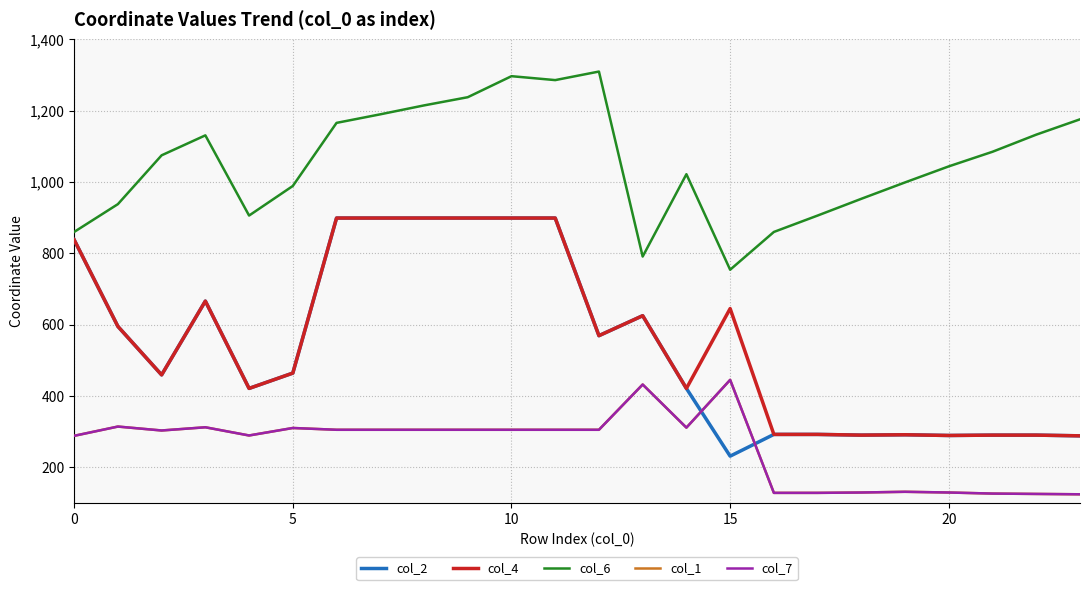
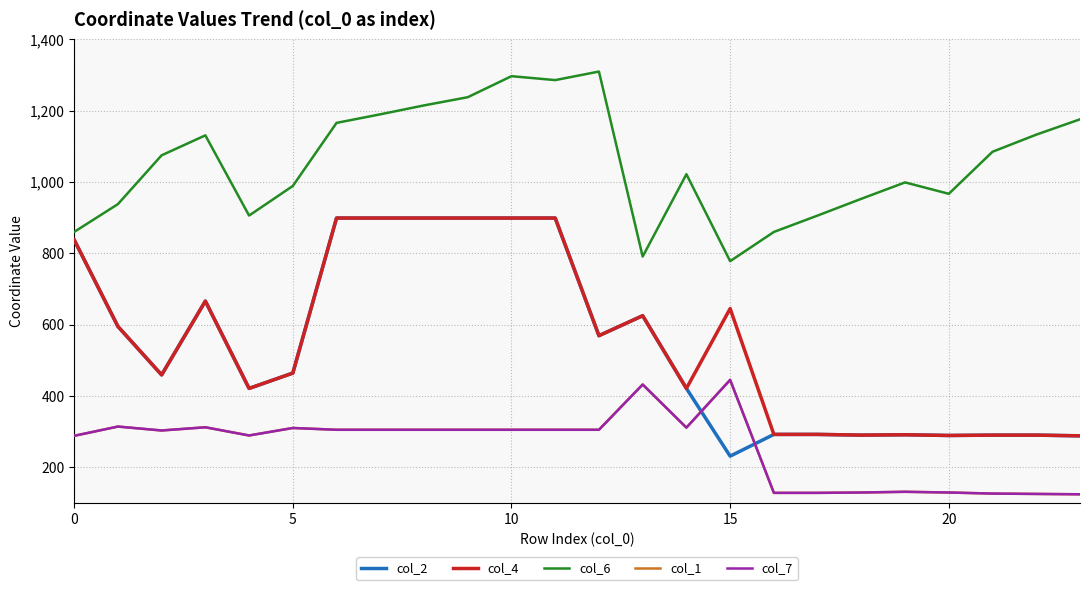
col_6, 15: 750 -> 780
col_6, 20: 1,040 -> 970
